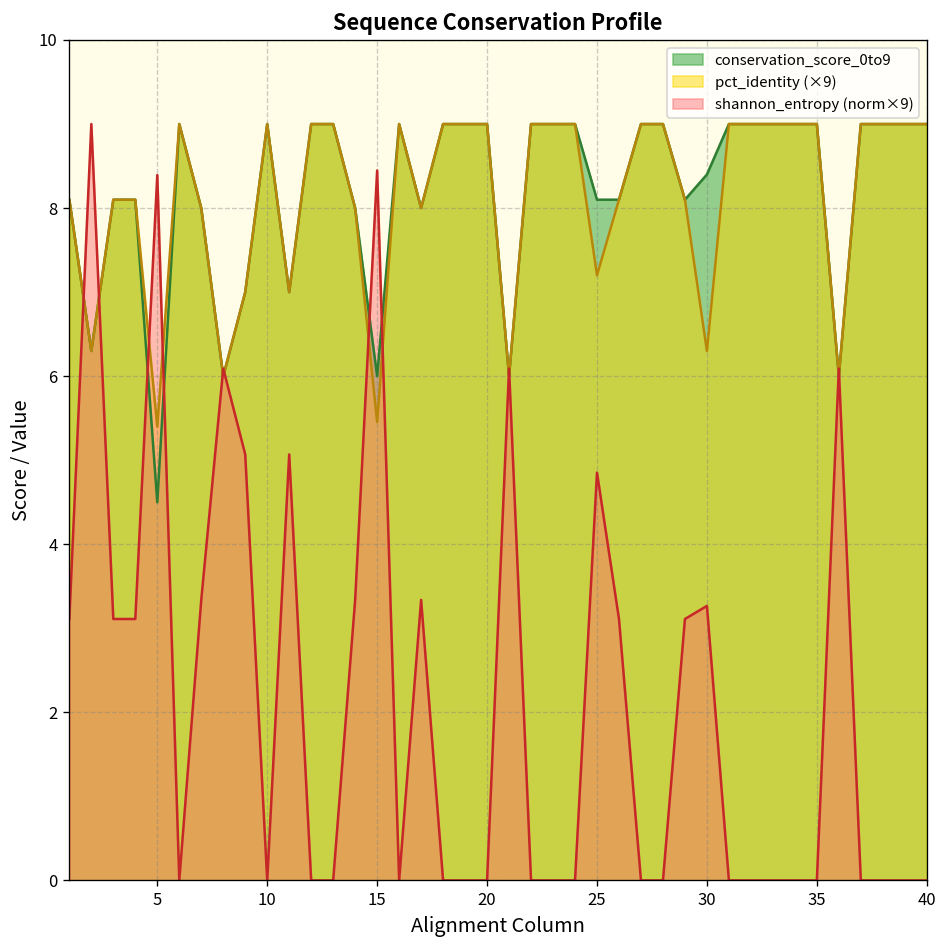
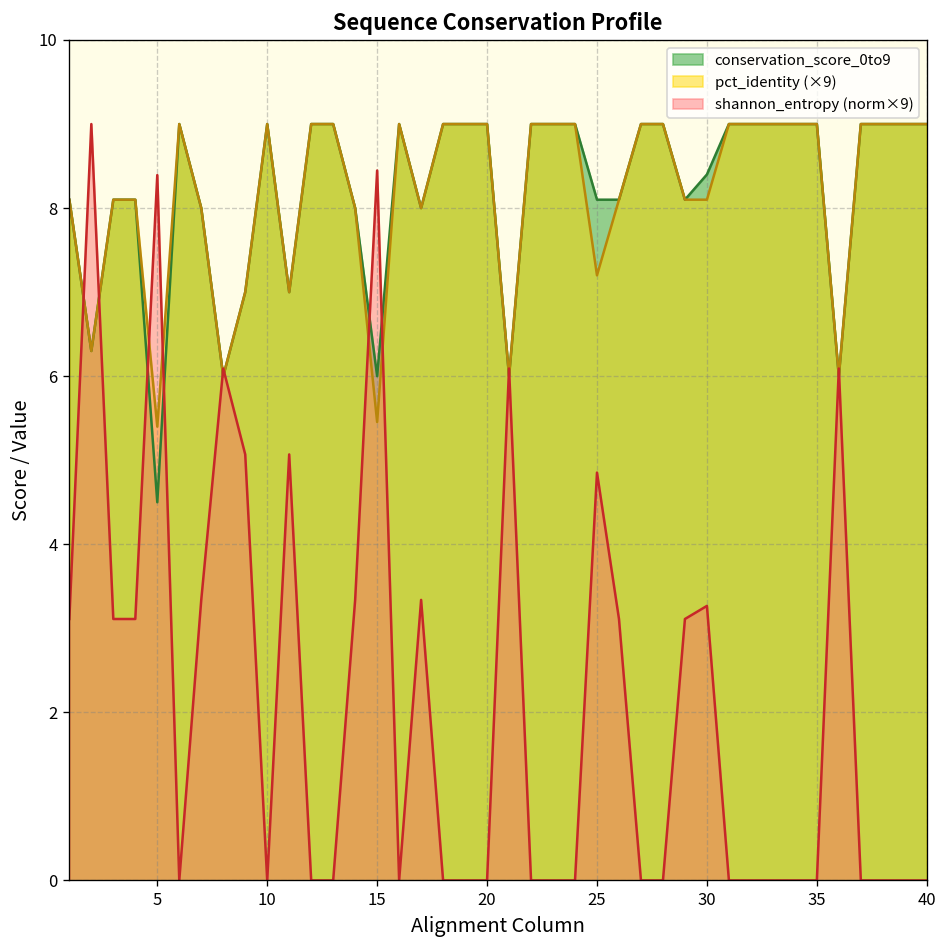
pct_identity (×9), 30: 6.3 -> 8.1
